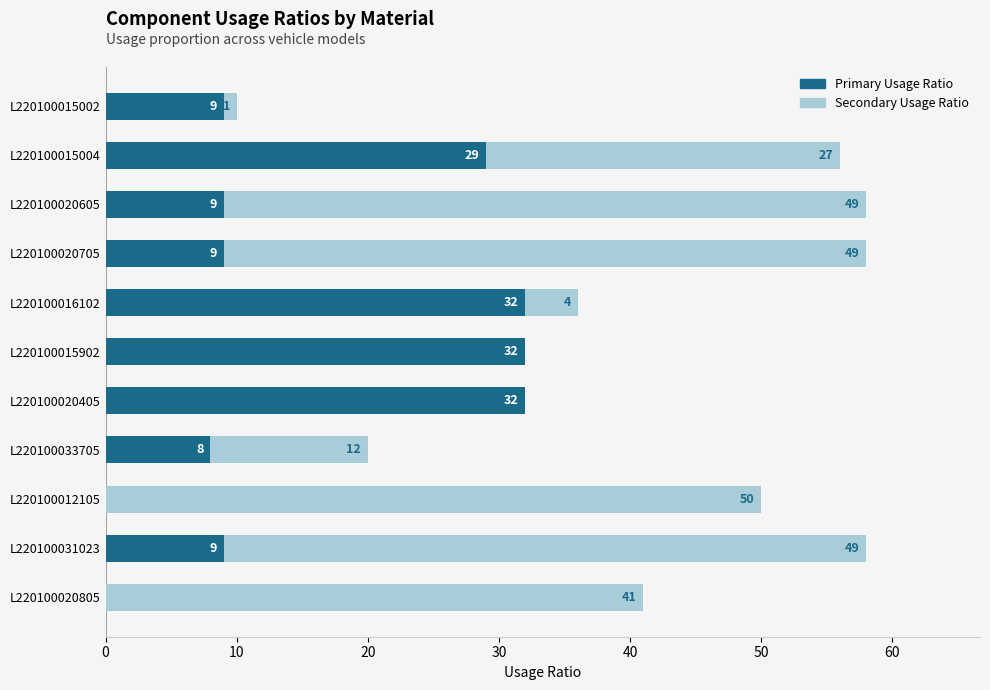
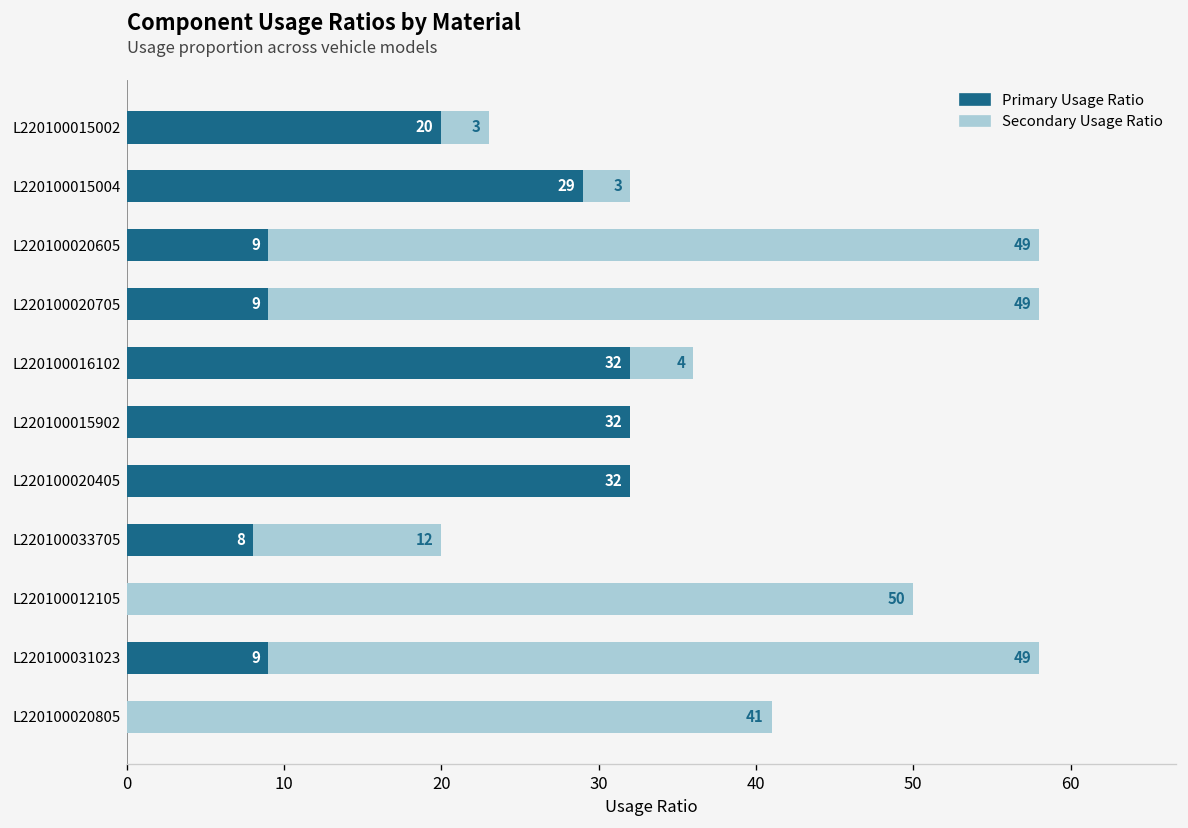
Primary Usage Ratio, L220100015002: 9 -> 20
Secondary Usage Ratio, L220100015002: 1 -> 3
Secondary Usage Ratio, L220100015004: 27 -> 3
